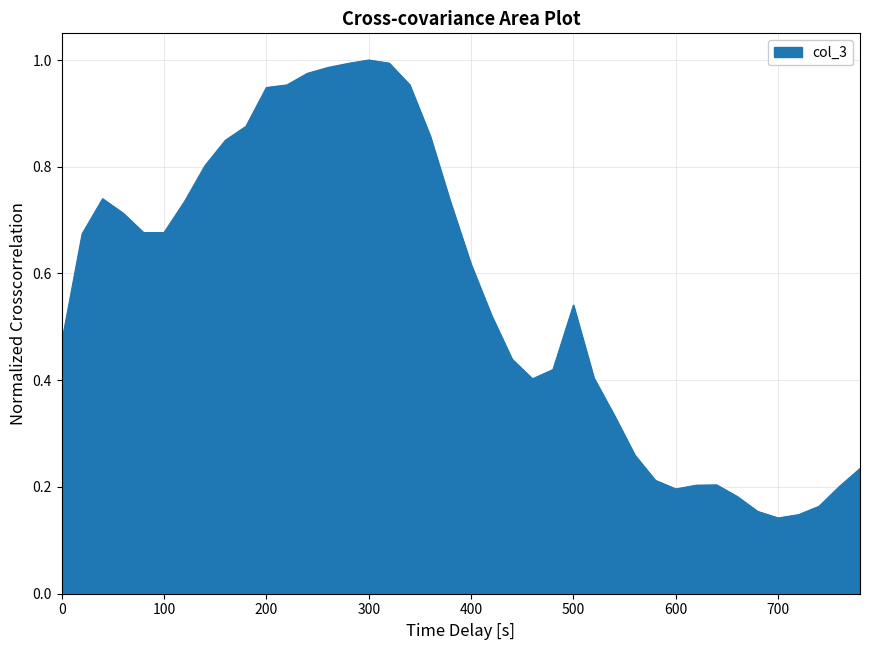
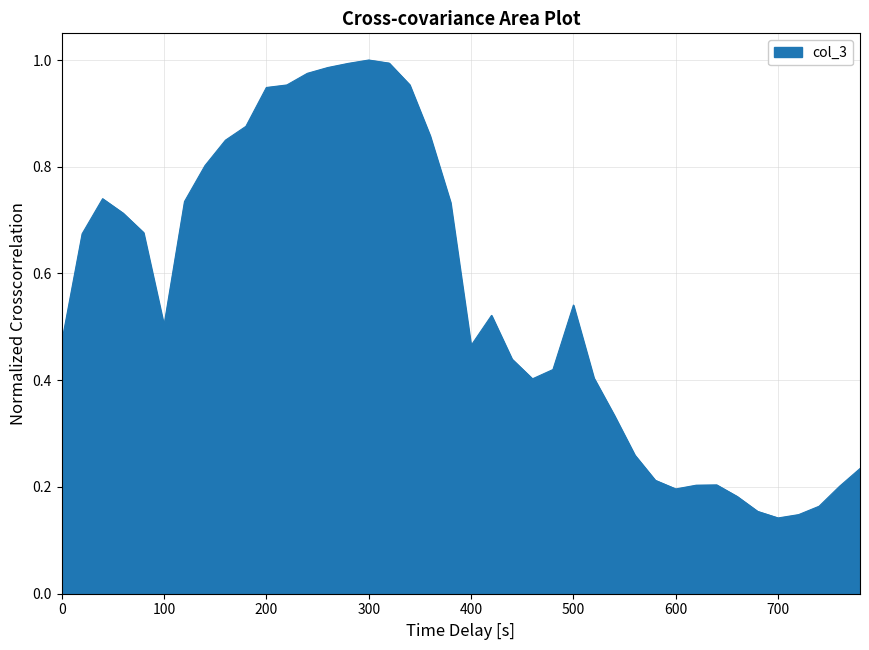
100: 0.68 -> 0.50
400: 0.62 -> 0.47
